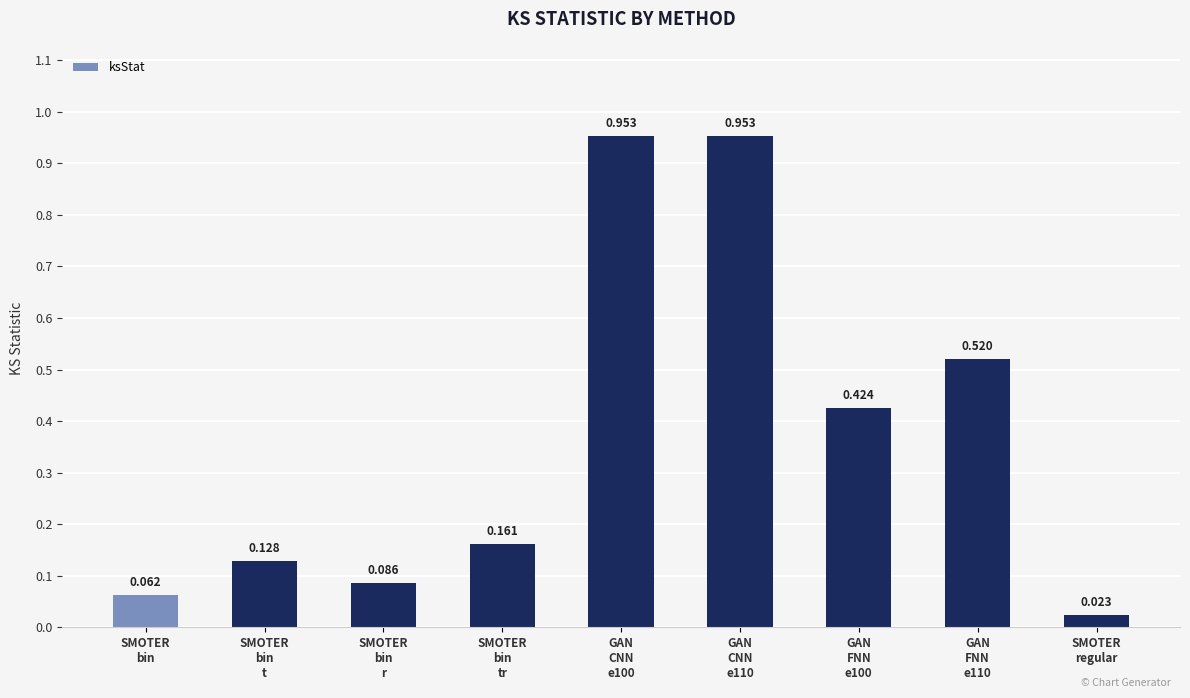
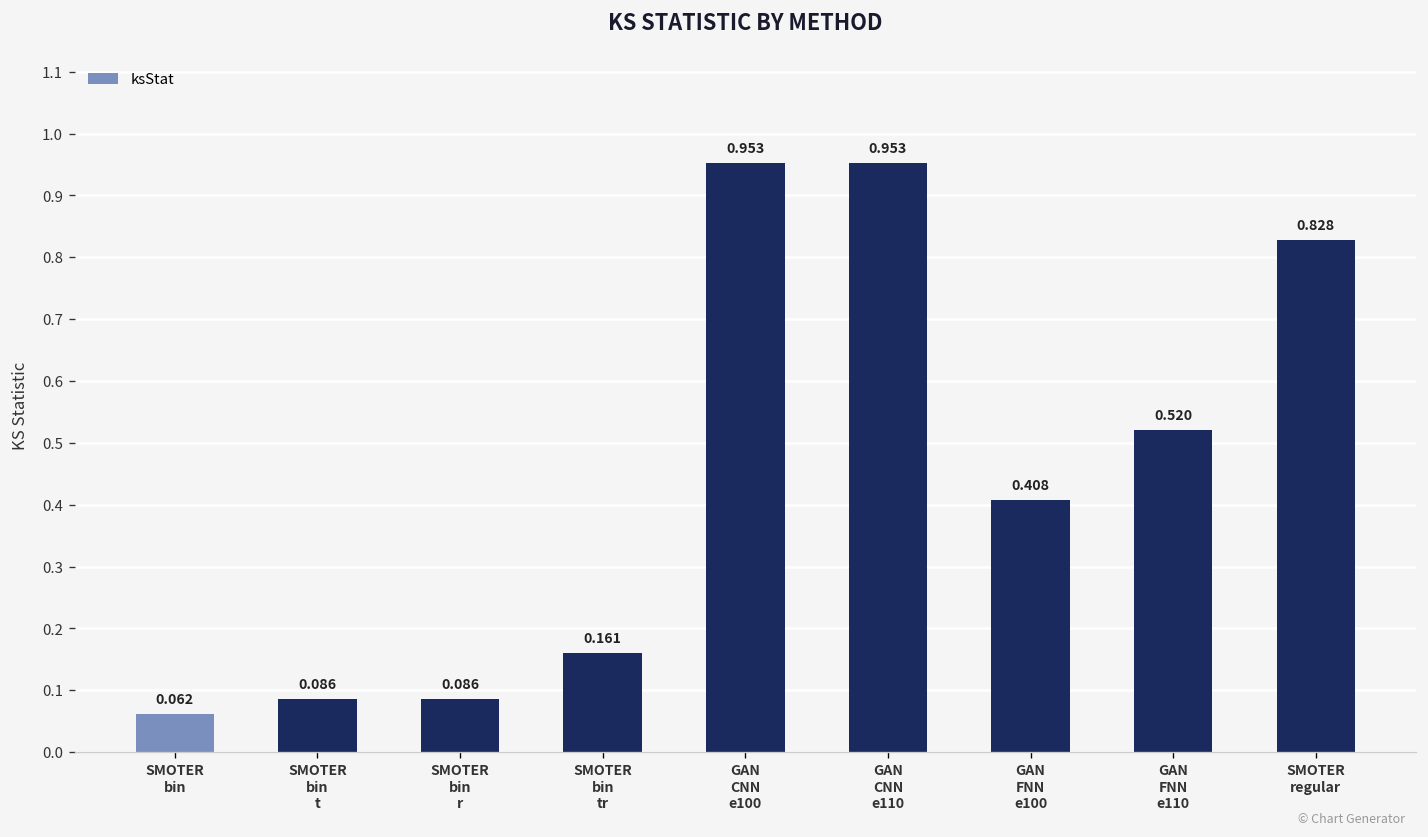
SMOTER bin t: 0.128 -> 0.086
GAN FNN e100: 0.424 -> 0.408
SMOTER regular: 0.023 -> 0.828
